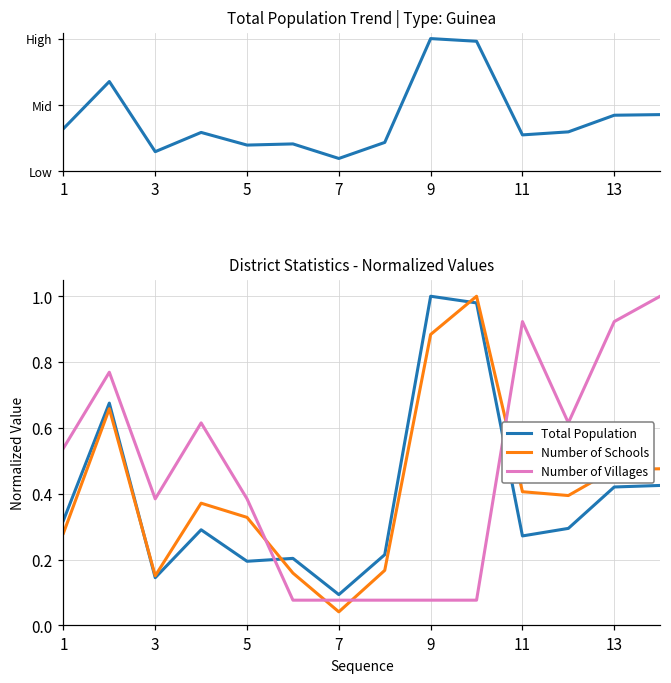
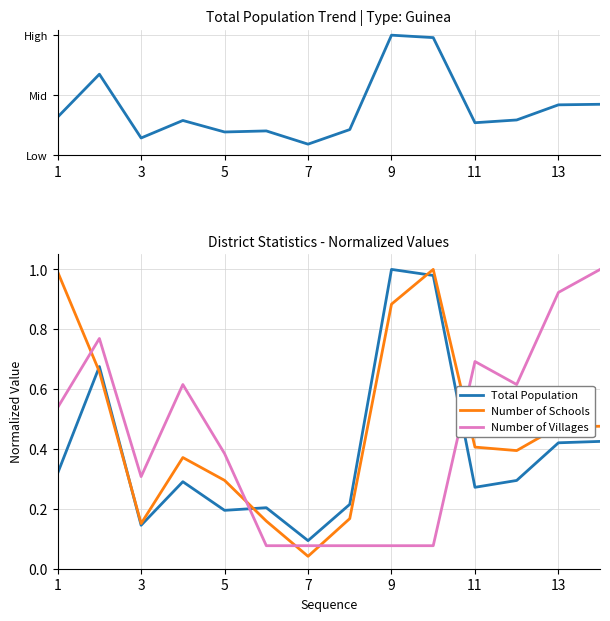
District Statistics - Normalized Values, Number of Schools, 1: 0.28 -> 0.99
District Statistics - Normalized Values, Number of Villages, 3: 0.38 -> 0.31
District Statistics - Normalized Values, Number of Schools, 5: 0.33 -> 0.30
District Statistics - Normalized Values, Number of Villages, 11: 0.92 -> 0.69
